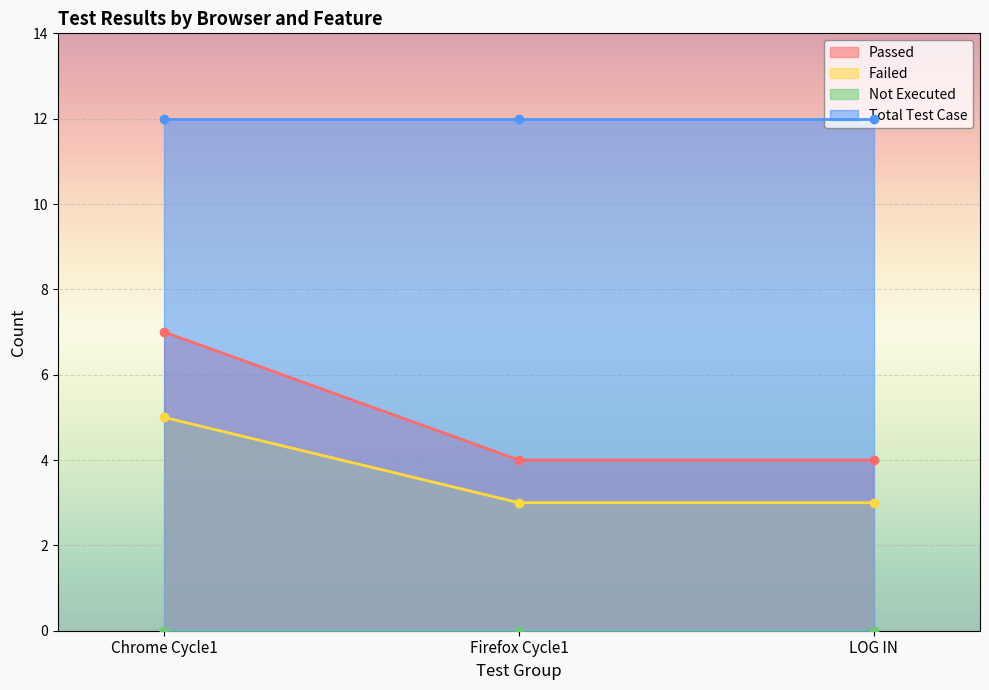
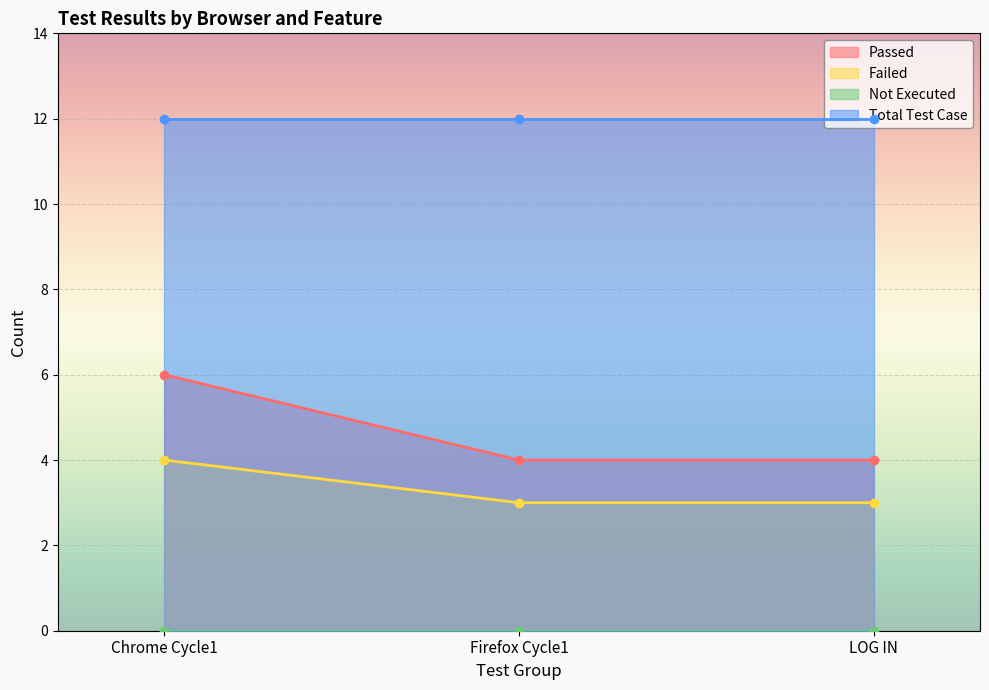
Passed, Chrome Cycle1: 7 -> 6
Failed, Chrome Cycle1: 5 -> 4
